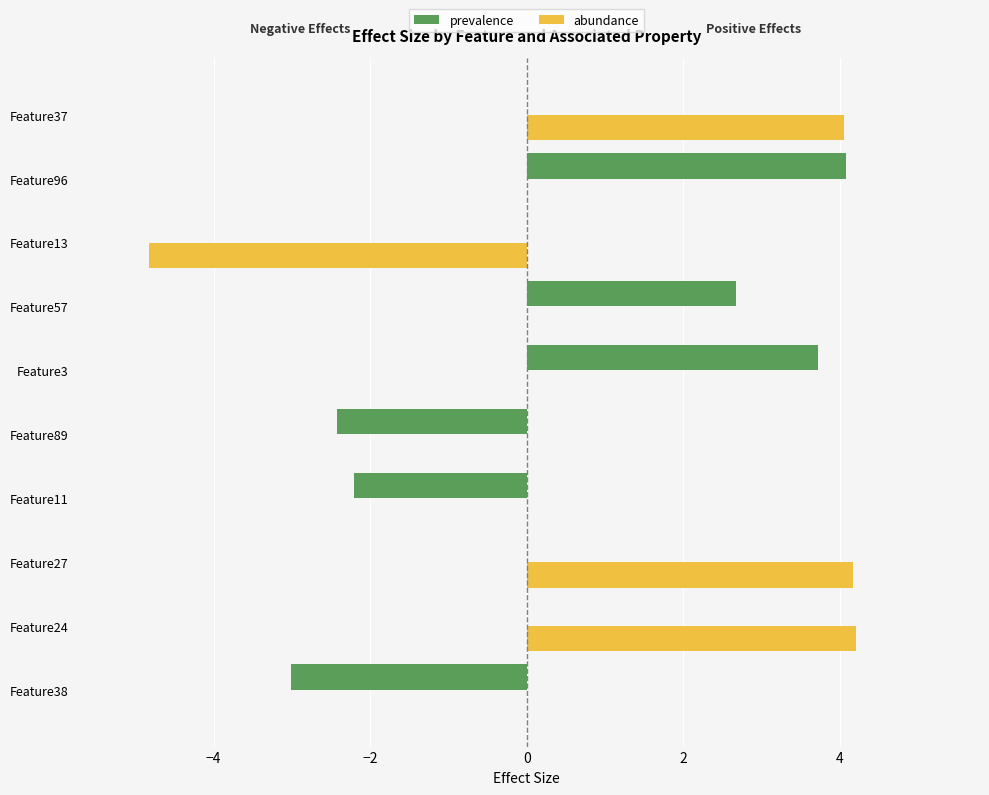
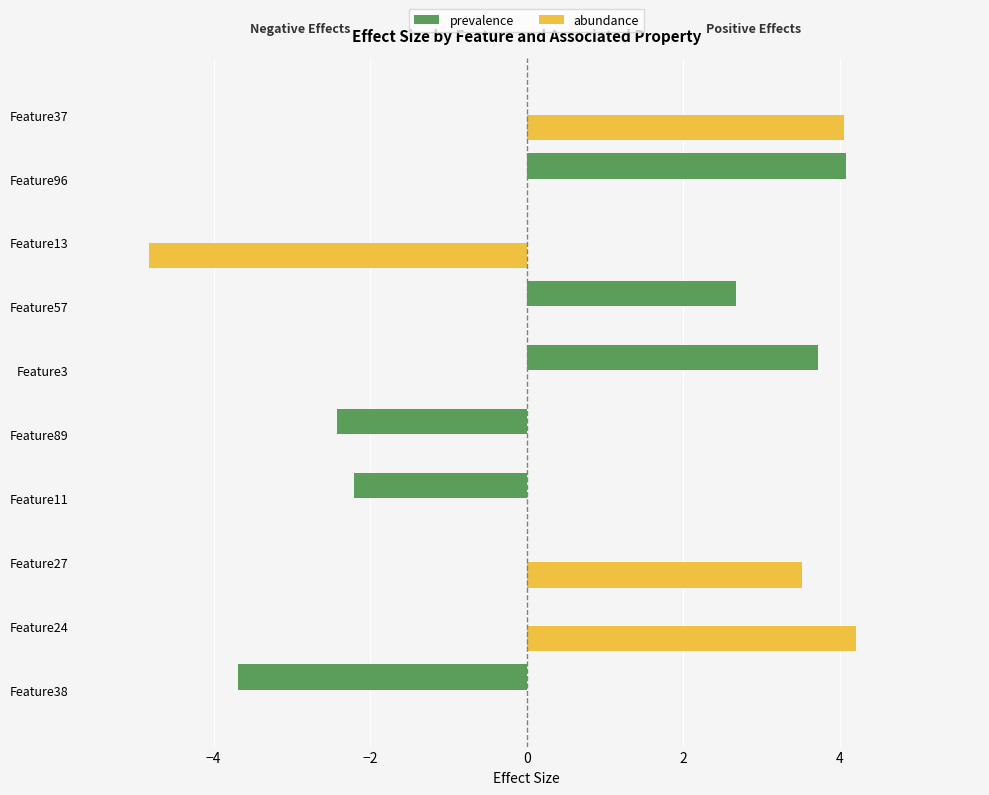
abundance, Feature27: 4.2 -> 3.5
prevalence, Feature38: -3.0 -> -3.7
